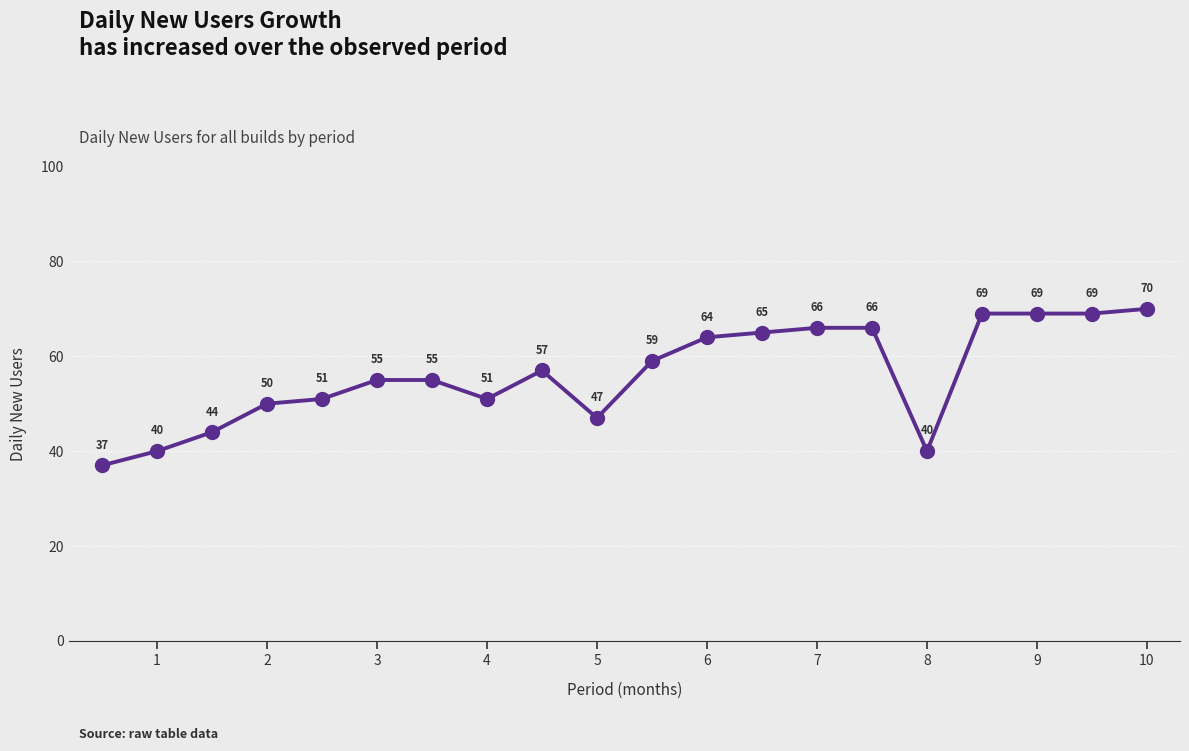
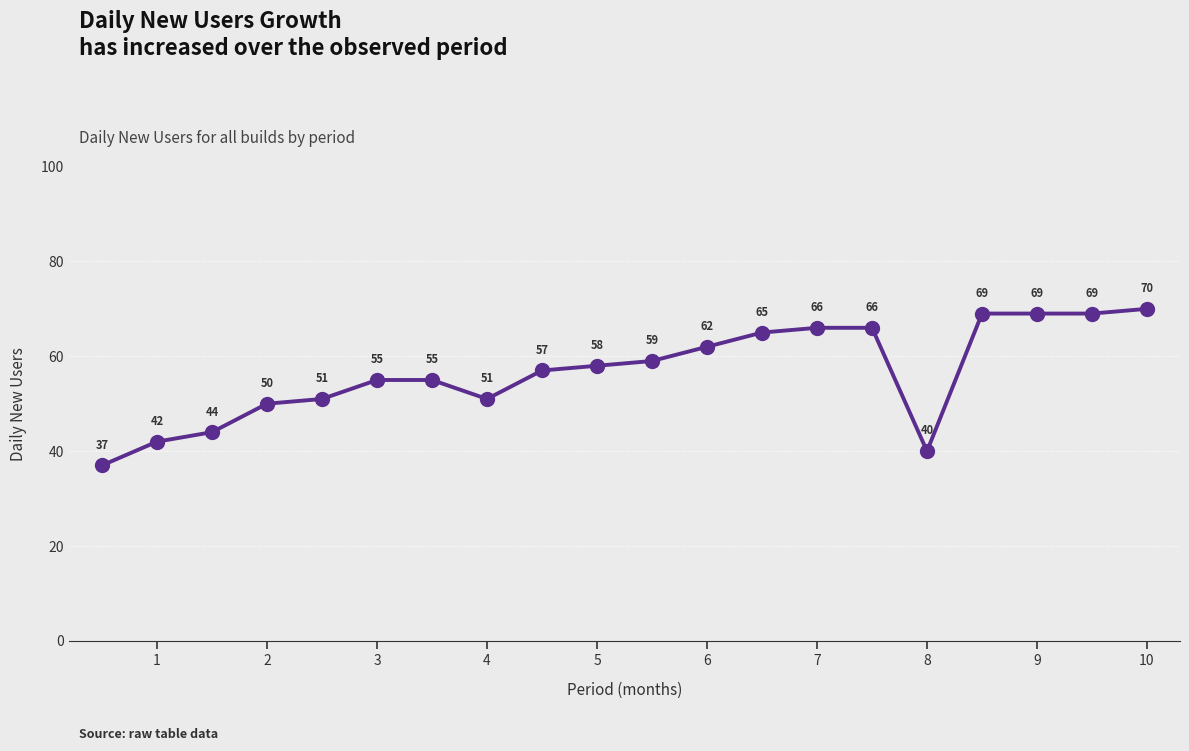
1: 40 -> 42
5: 47 -> 58
6: 64 -> 62
